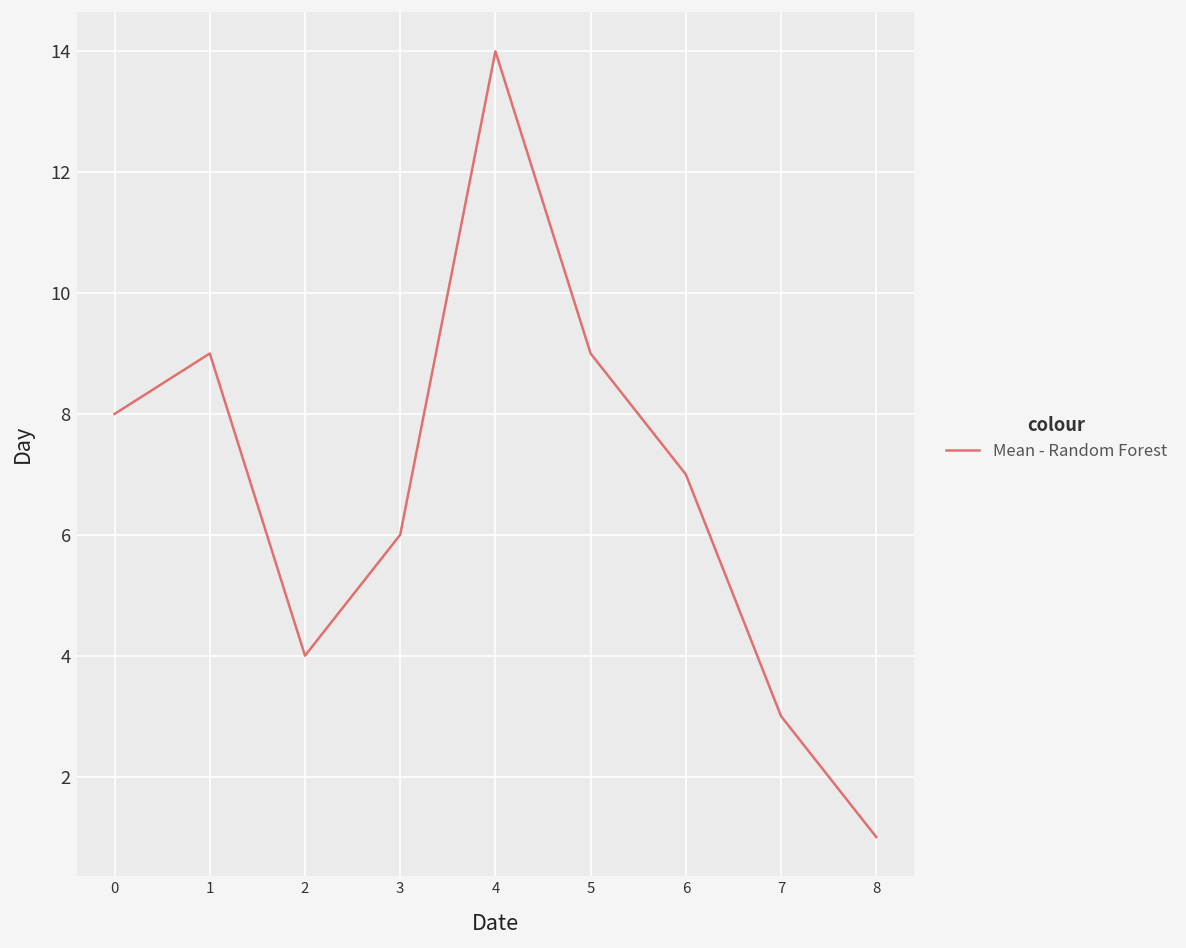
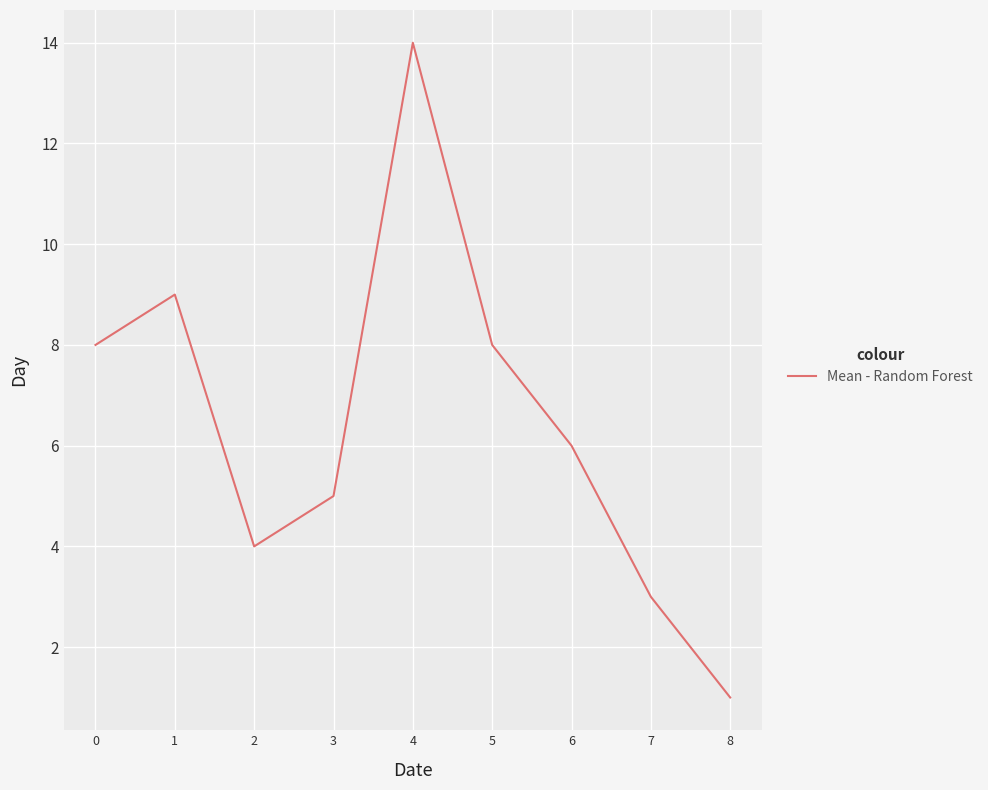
3: 6 -> 5
5: 9 -> 8
6: 7 -> 6
